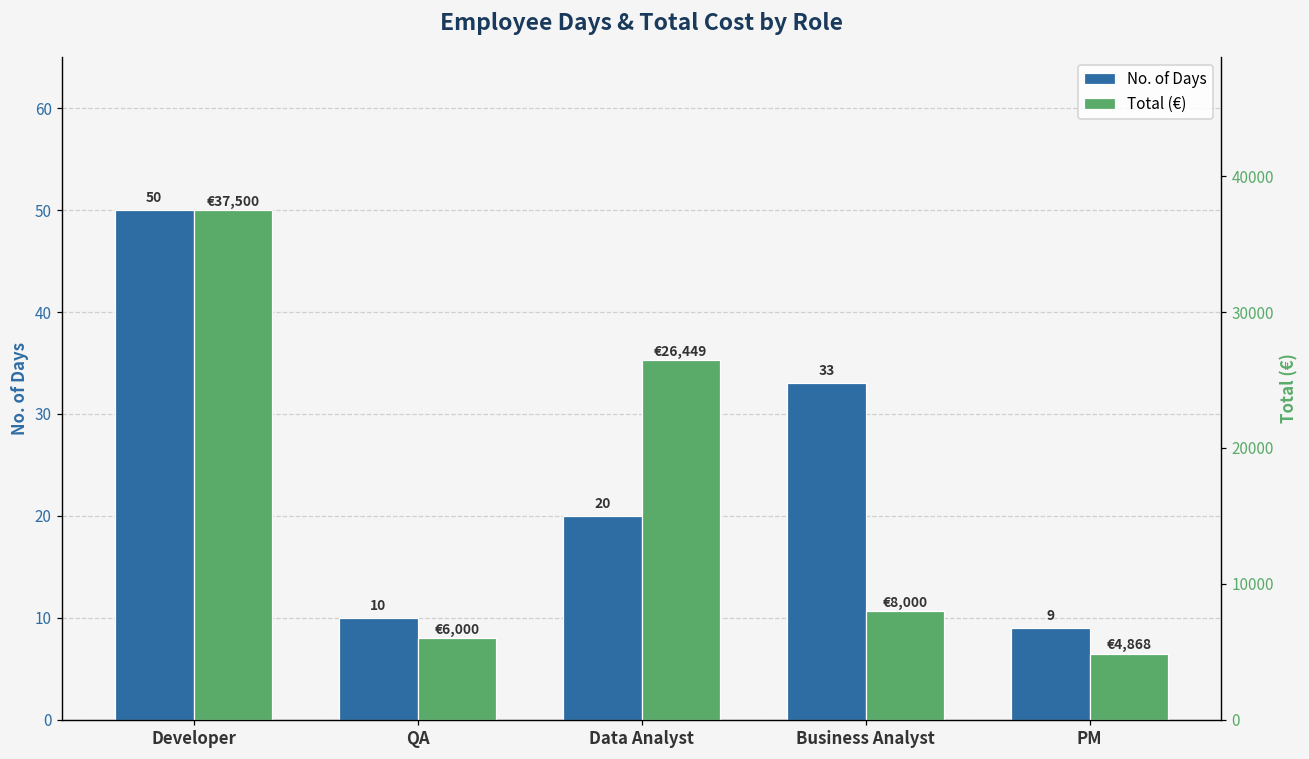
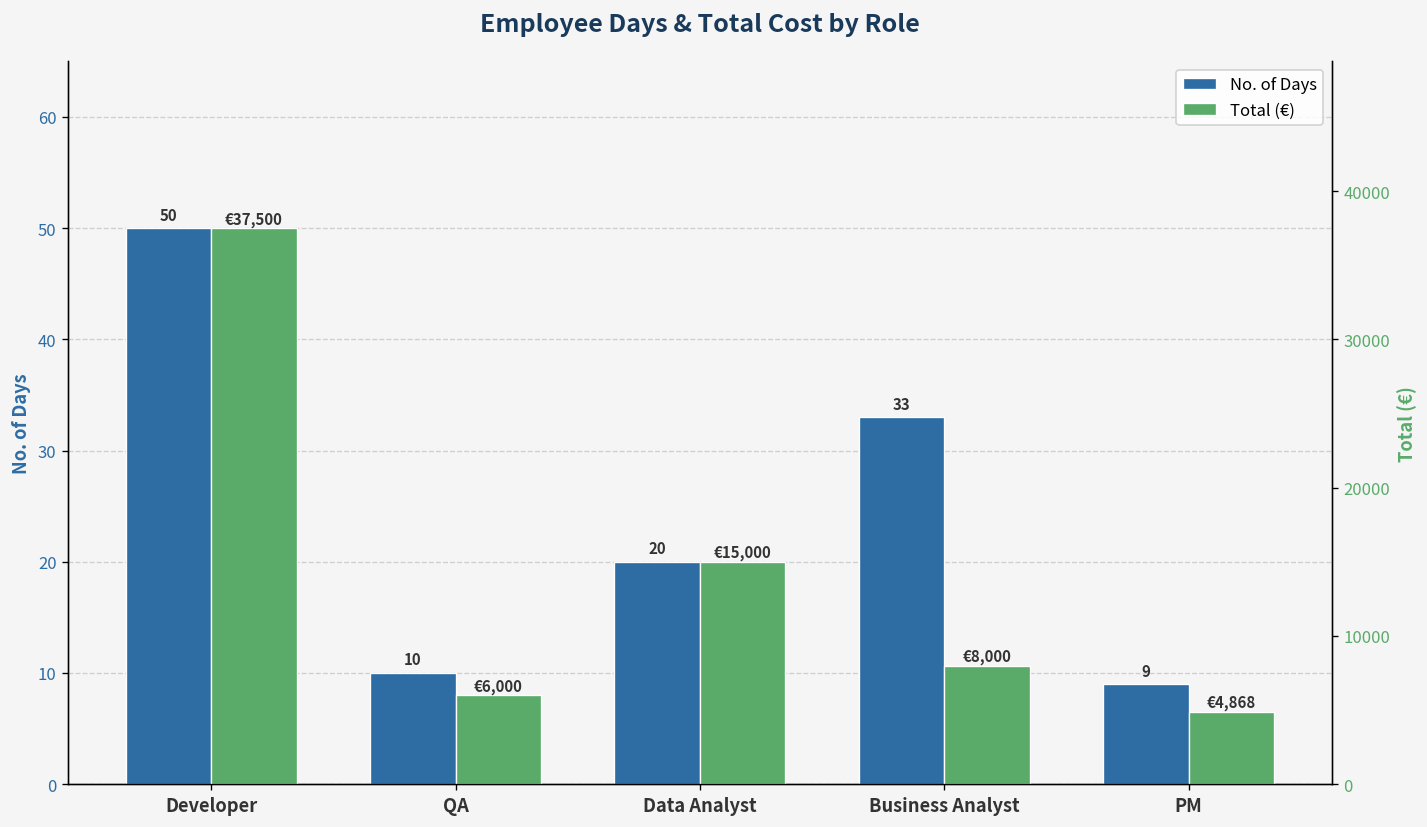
Total (€), Data Analyst: €26,449 -> €15,000
